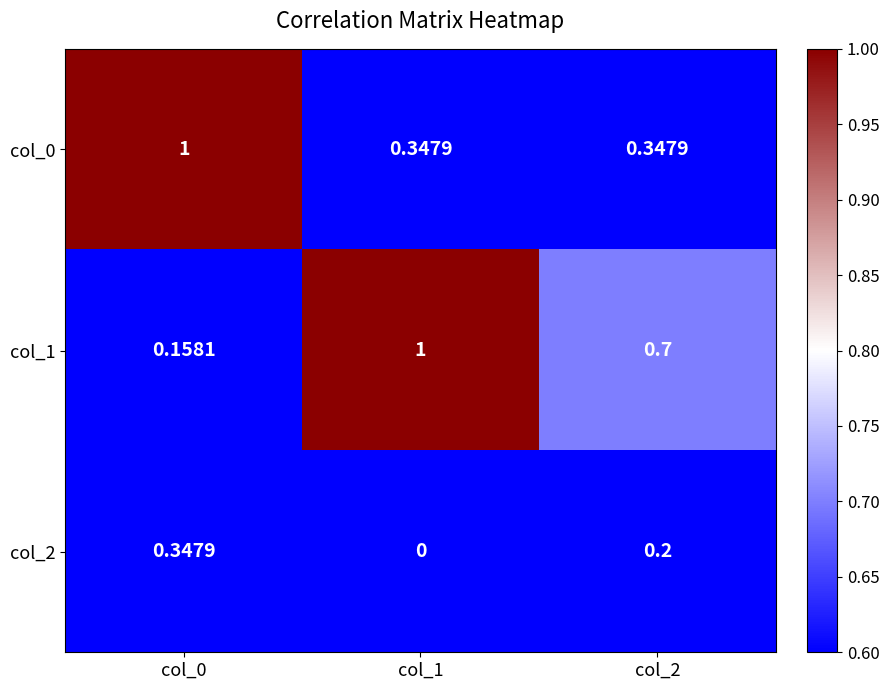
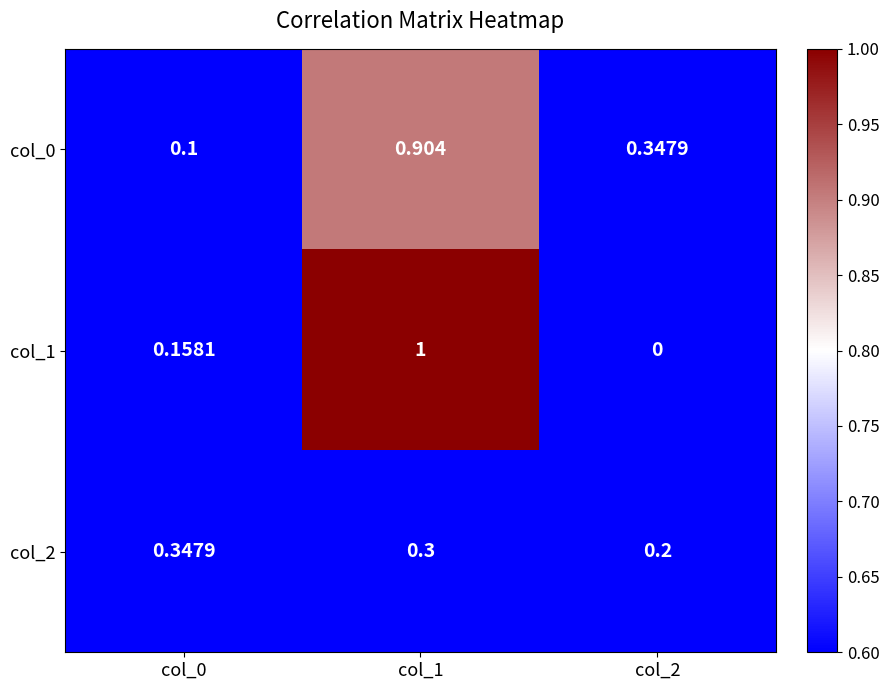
col_0, col_0: 1 -> 0.1
col_0, col_1: 0.3479 -> 0.904
col_1, col_2: 0.7 -> 0
col_2, col_1: 0 -> 0.3
